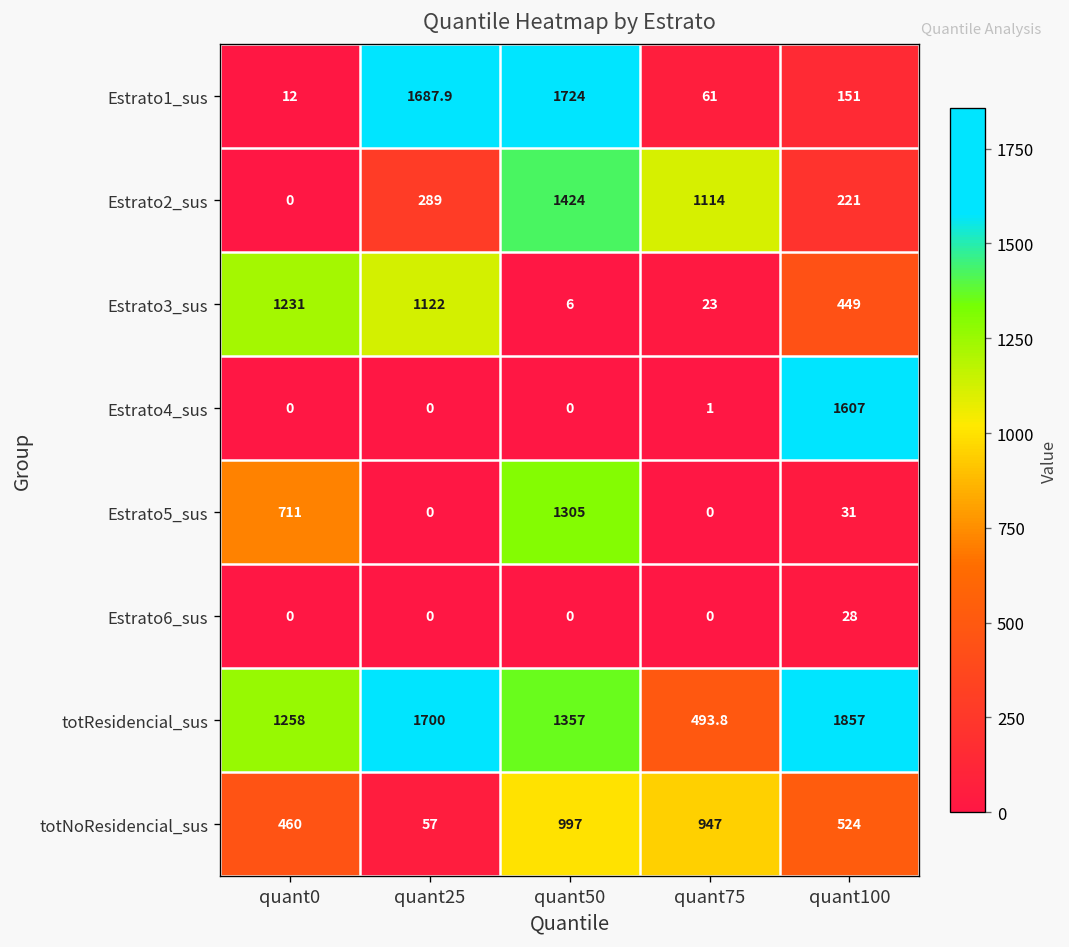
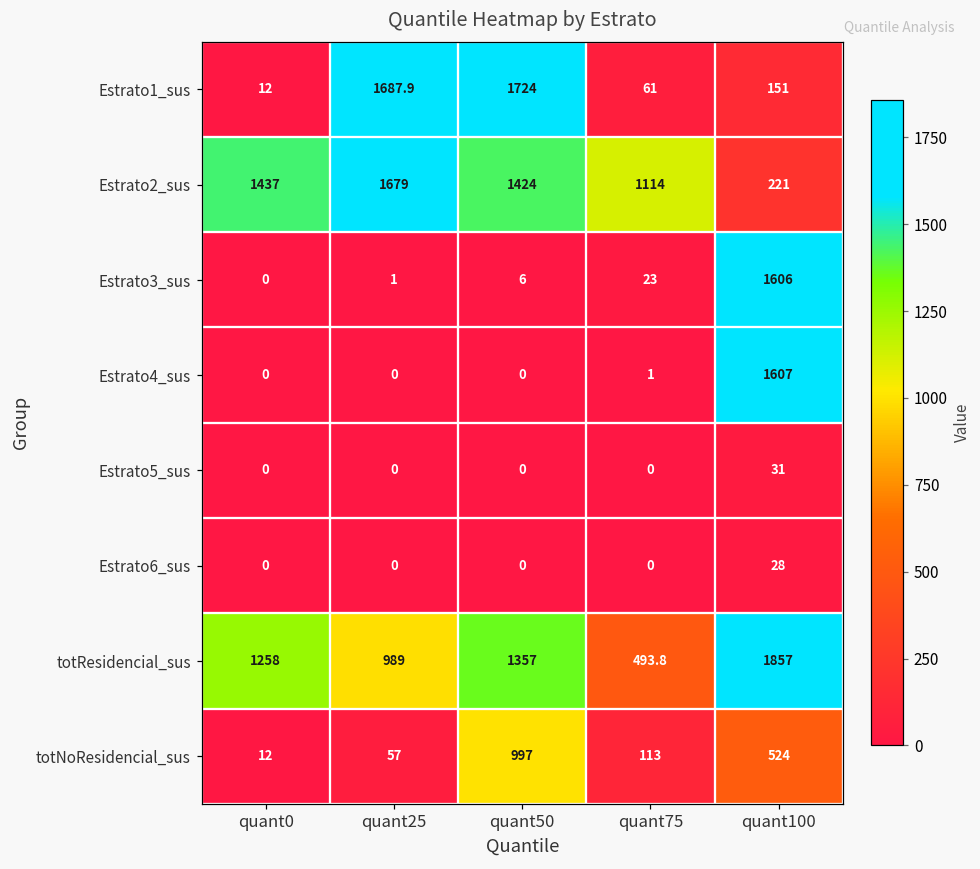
Estrato2_sus, quant0: 0 -> 1437
Estrato2_sus, quant25: 289 -> 1679
Estrato3_sus, quant0: 1231 -> 0
Estrato3_sus, quant25: 1122 -> 1
Estrato3_sus, quant100: 449 -> 1606
Estrato5_sus, quant0: 711 -> 0
Estrato5_sus, quant50: 1305 -> 0
totResidencial_sus, quant25: 1700 -> 989
totNoResidencial_sus, quant0: 460 -> 12
totNoResidencial_sus, quant75: 947 -> 113
